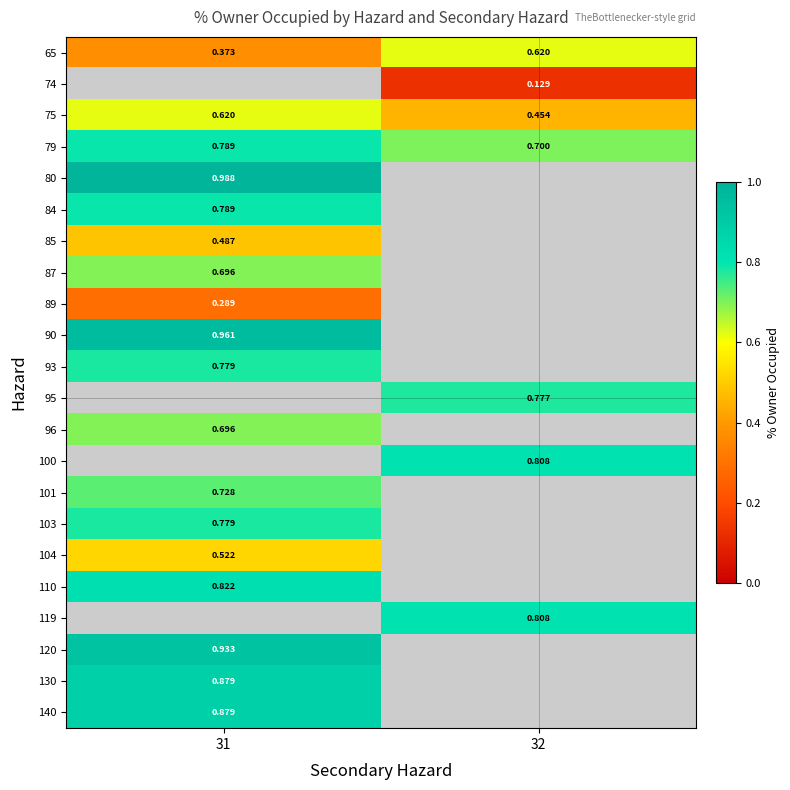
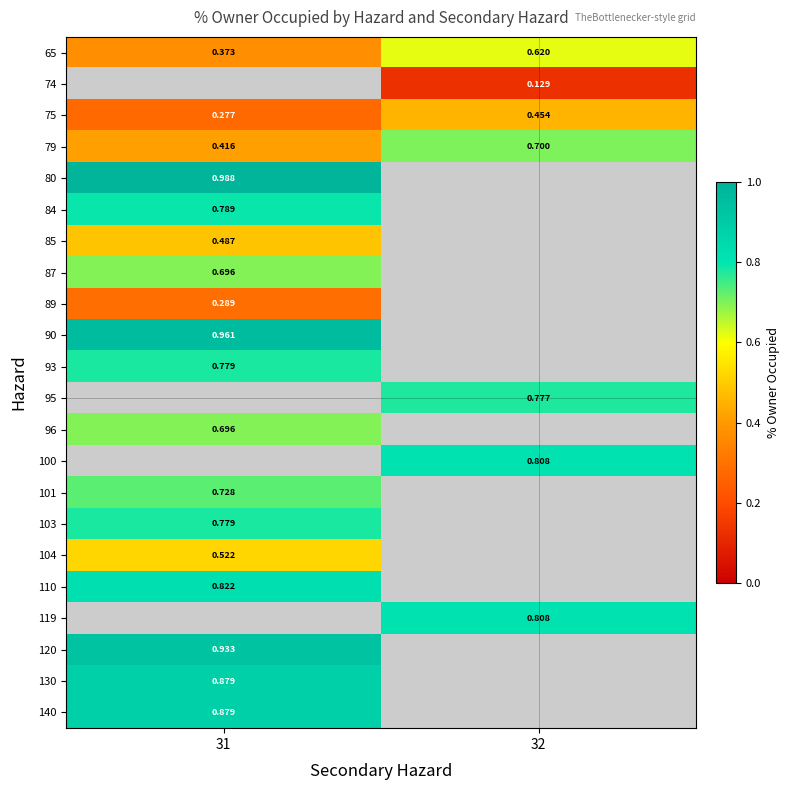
75, 31: 0.620 -> 0.277
79, 31: 0.789 -> 0.416
